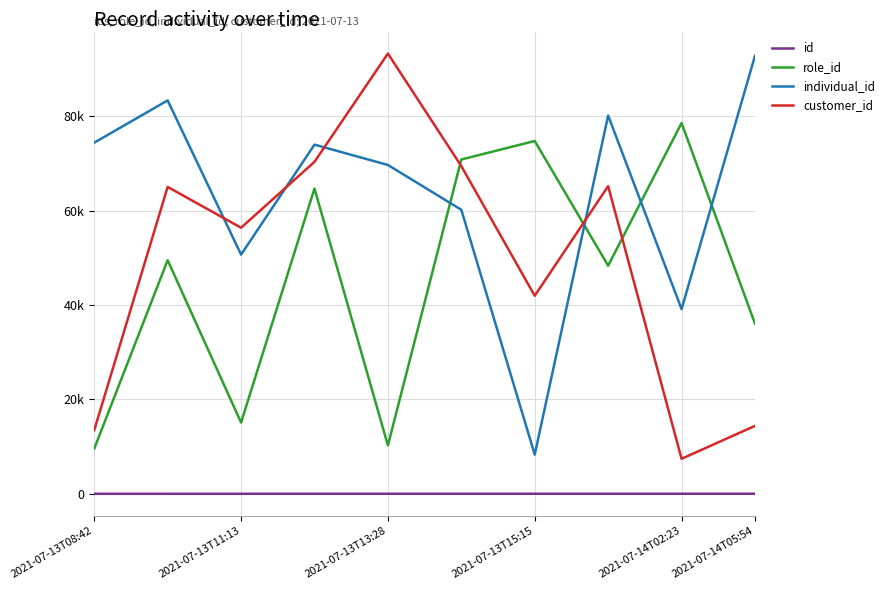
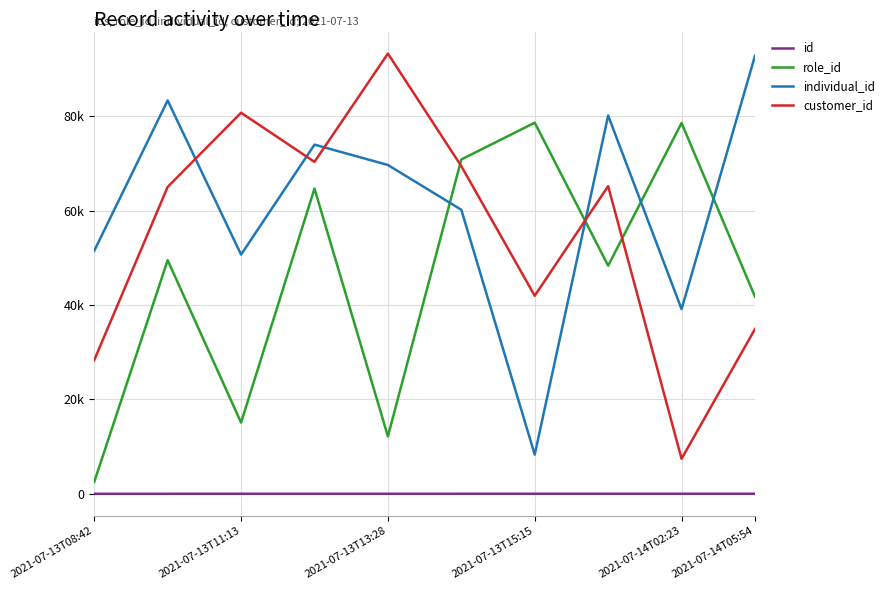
role_id, 2021-07-13T08:42: 10000 -> 3000
individual_id, 2021-07-13T08:42: 74000 -> 52000
customer_id, 2021-07-13T08:42: 13000 -> 28000
customer_id, 2021-07-13T11:13: 56000 -> 81000
role_id, 2021-07-13T13:28: 10000 -> 12000
role_id, 2021-07-13T15:15: 75000 -> 79000
role_id, 2021-07-14T05:54: 36000 -> 42000
customer_id, 2021-07-14T05:54: 14000 -> 35000
